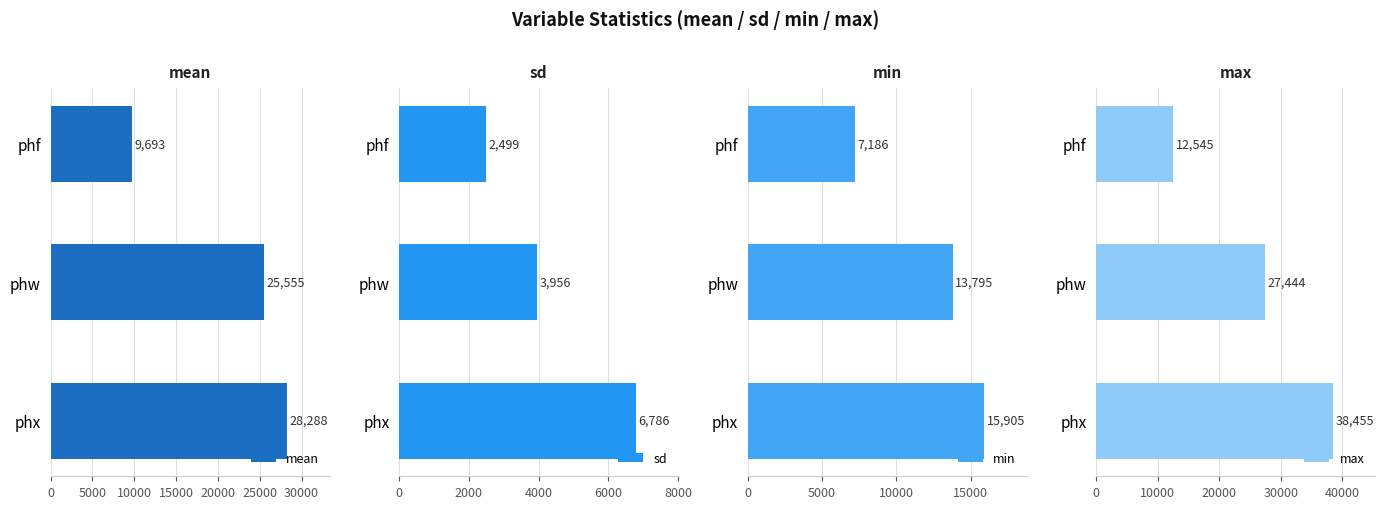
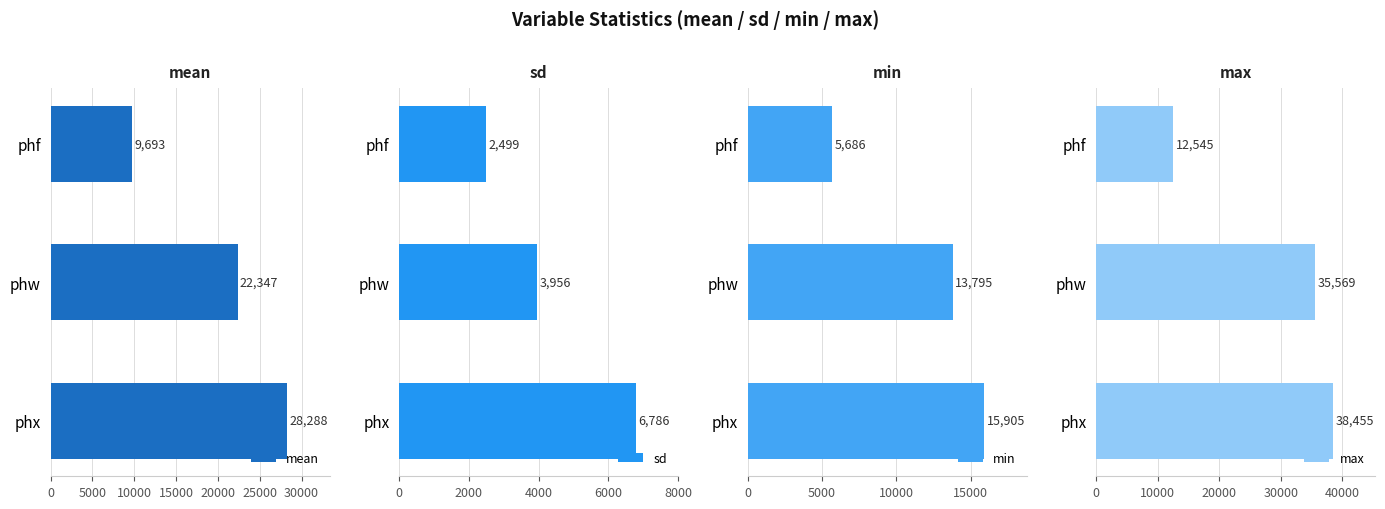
mean, phw: 25,555 -> 22,347
min, phf: 7,186 -> 5,686
max, phw: 27,444 -> 35,569
